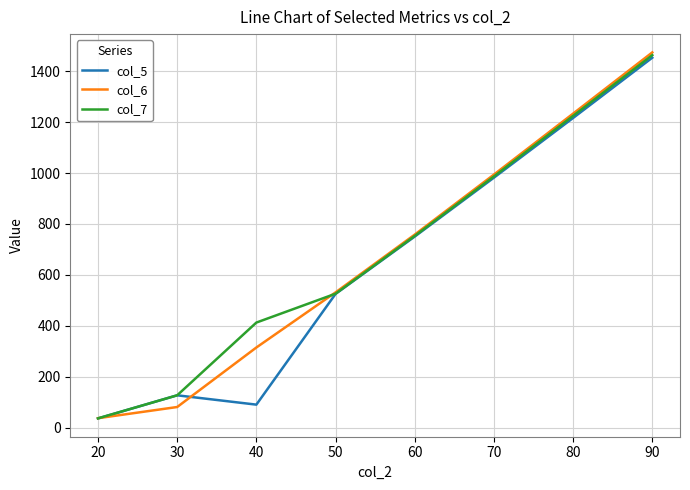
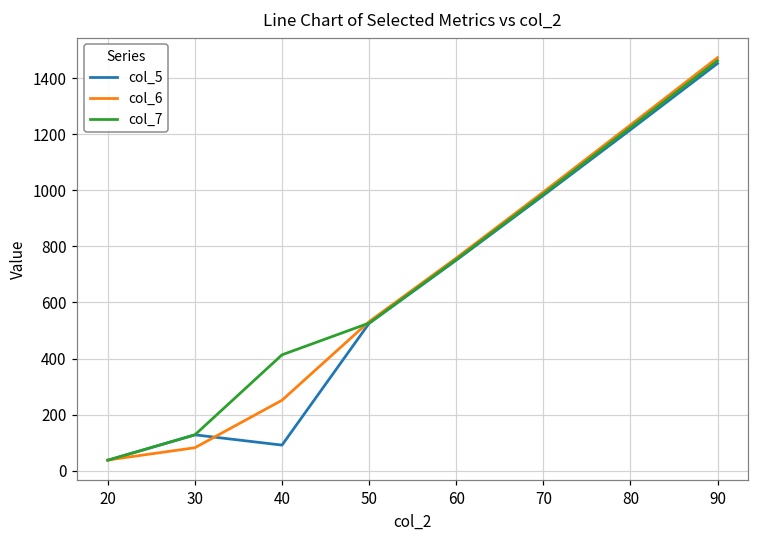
col_6, 40: 320 -> 250
